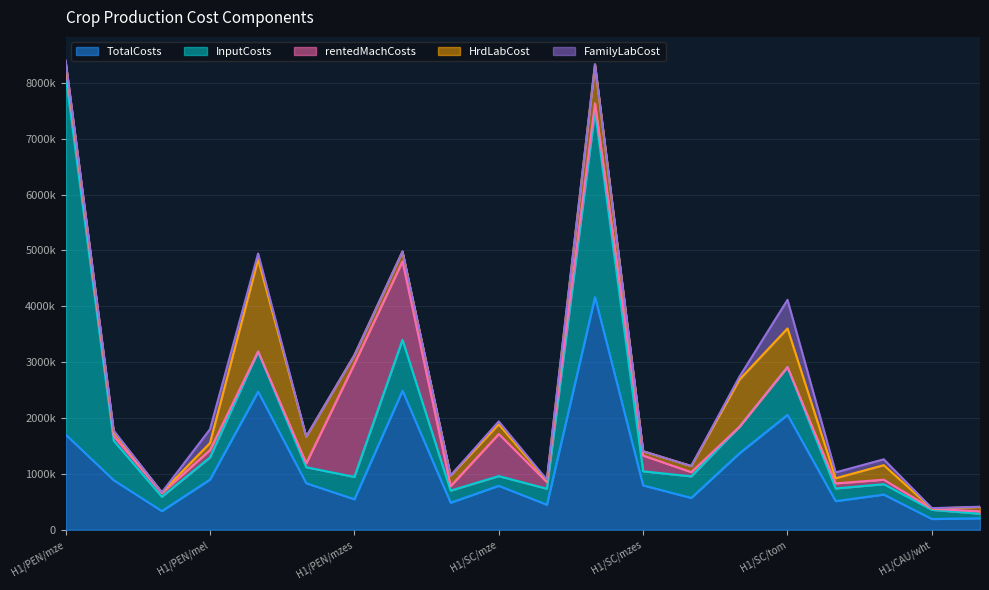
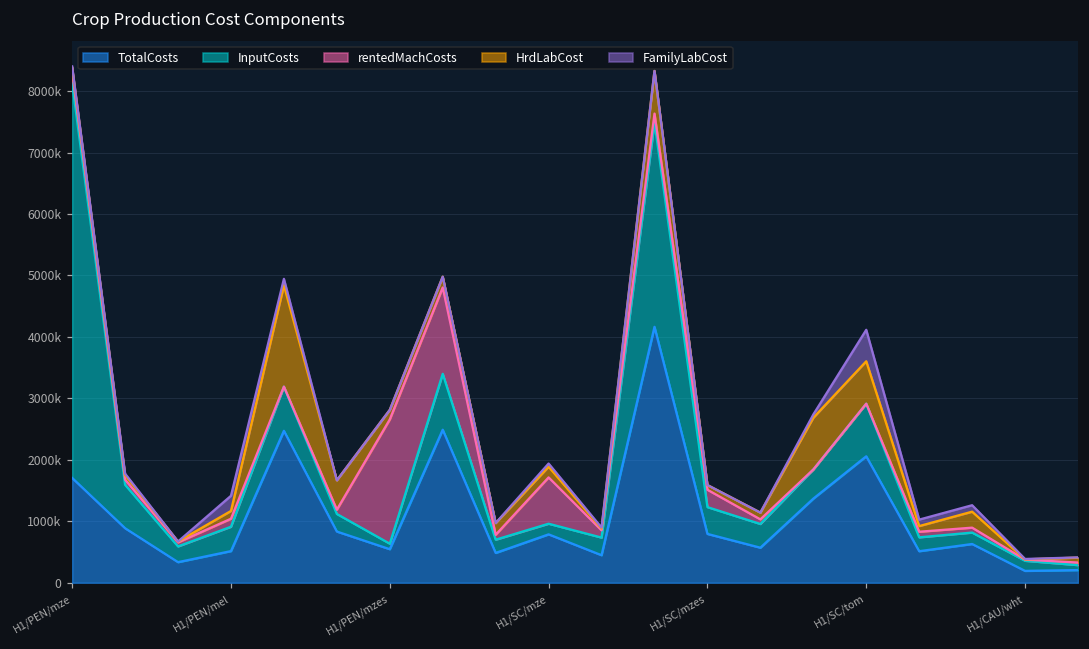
TotalCosts, H1/PEN/mel: 900000 -> 500000
InputCosts, H1/PEN/mzes: 400000 -> 100000
InputCosts, H1/SC/mzes: 300000 -> 400000
